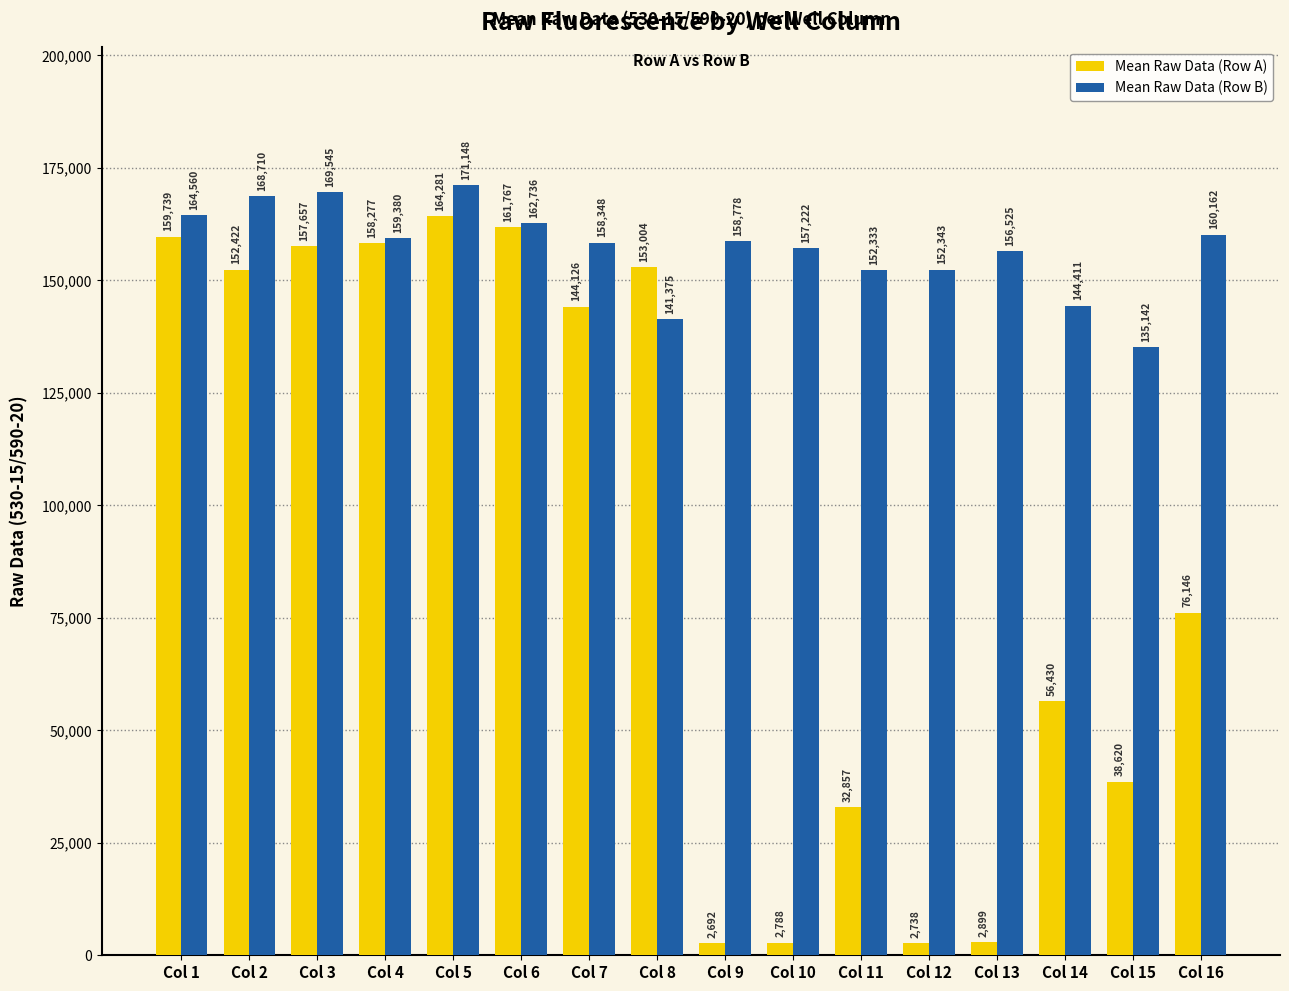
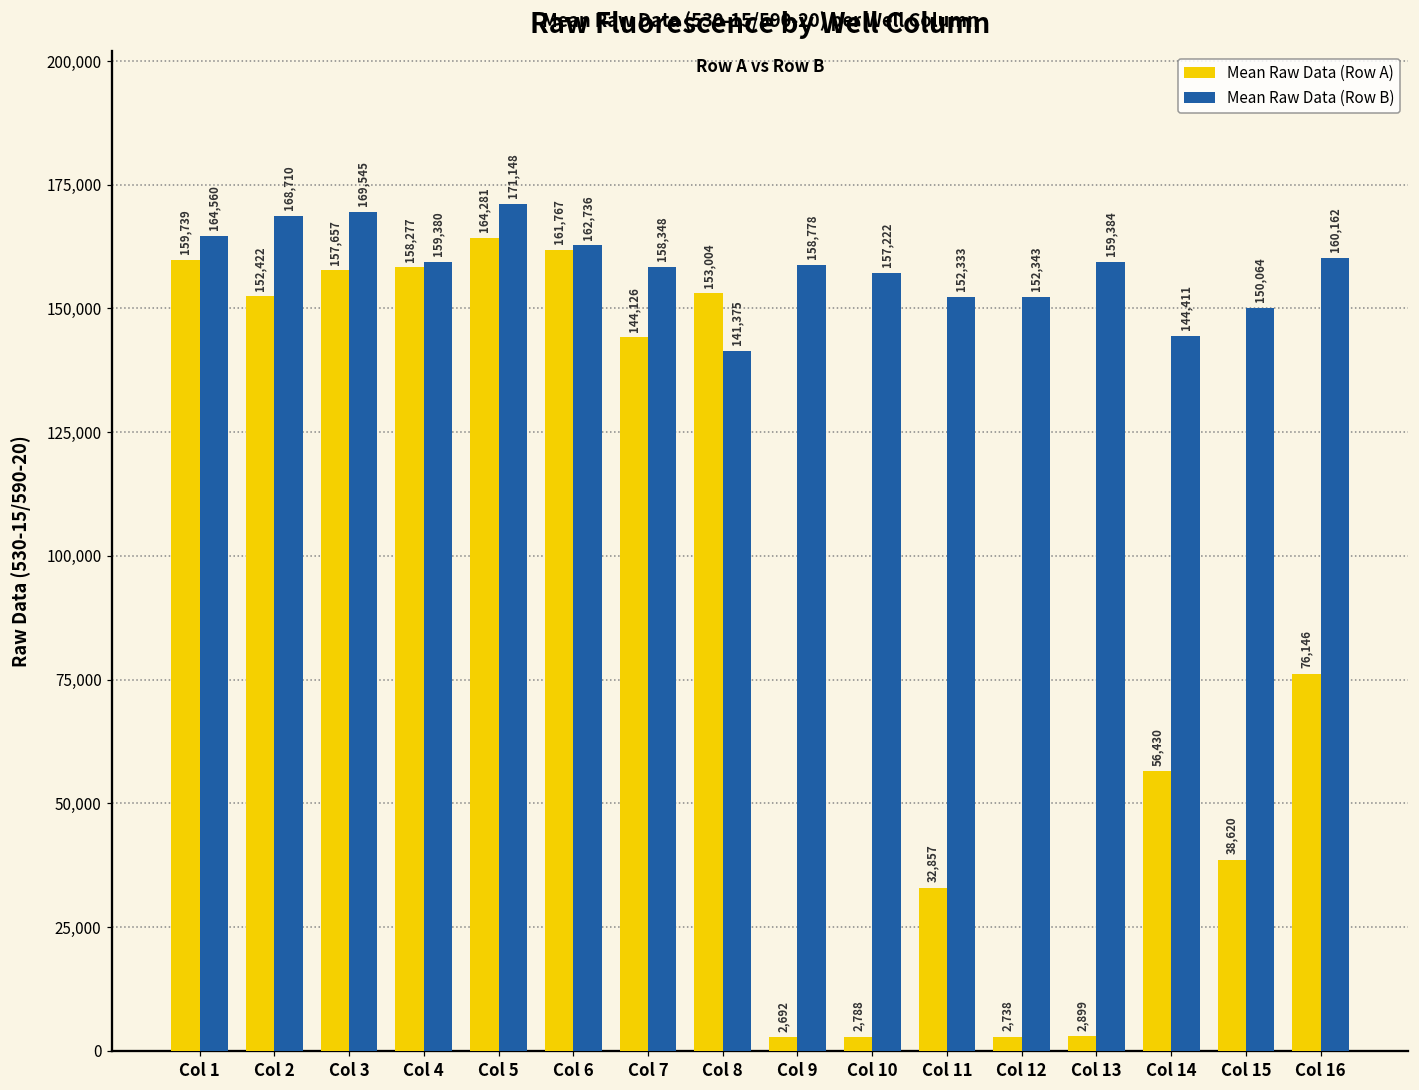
Mean Raw Data (Row B), Col 13: 156,525 -> 159,384
Mean Raw Data (Row B), Col 15: 135,142 -> 150,064
